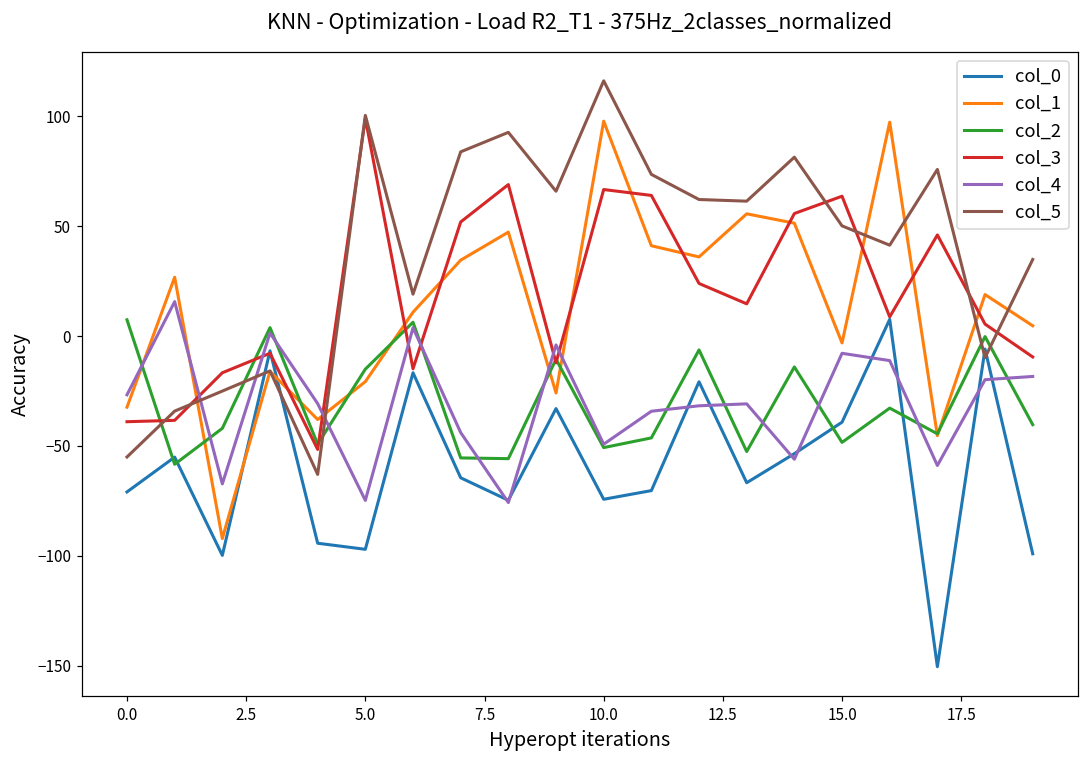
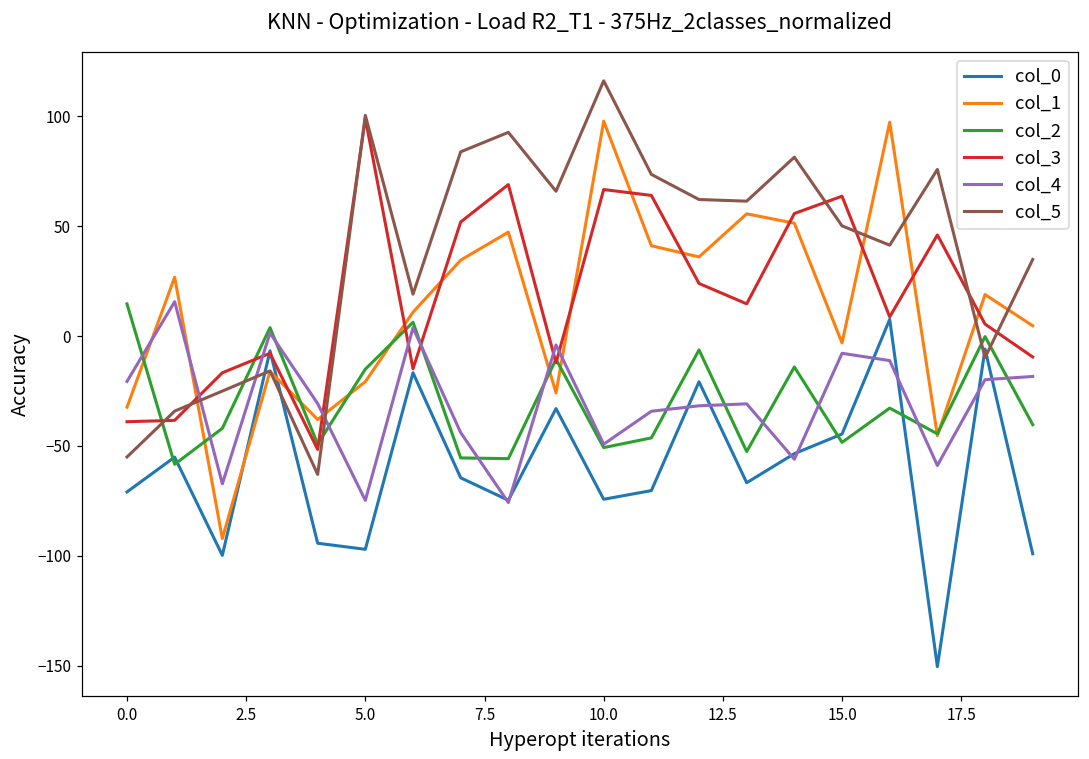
col_2, 0.0: 7 -> 15
col_4, 0.0: -27 -> -21
col_0, 15.0: -39 -> -45
